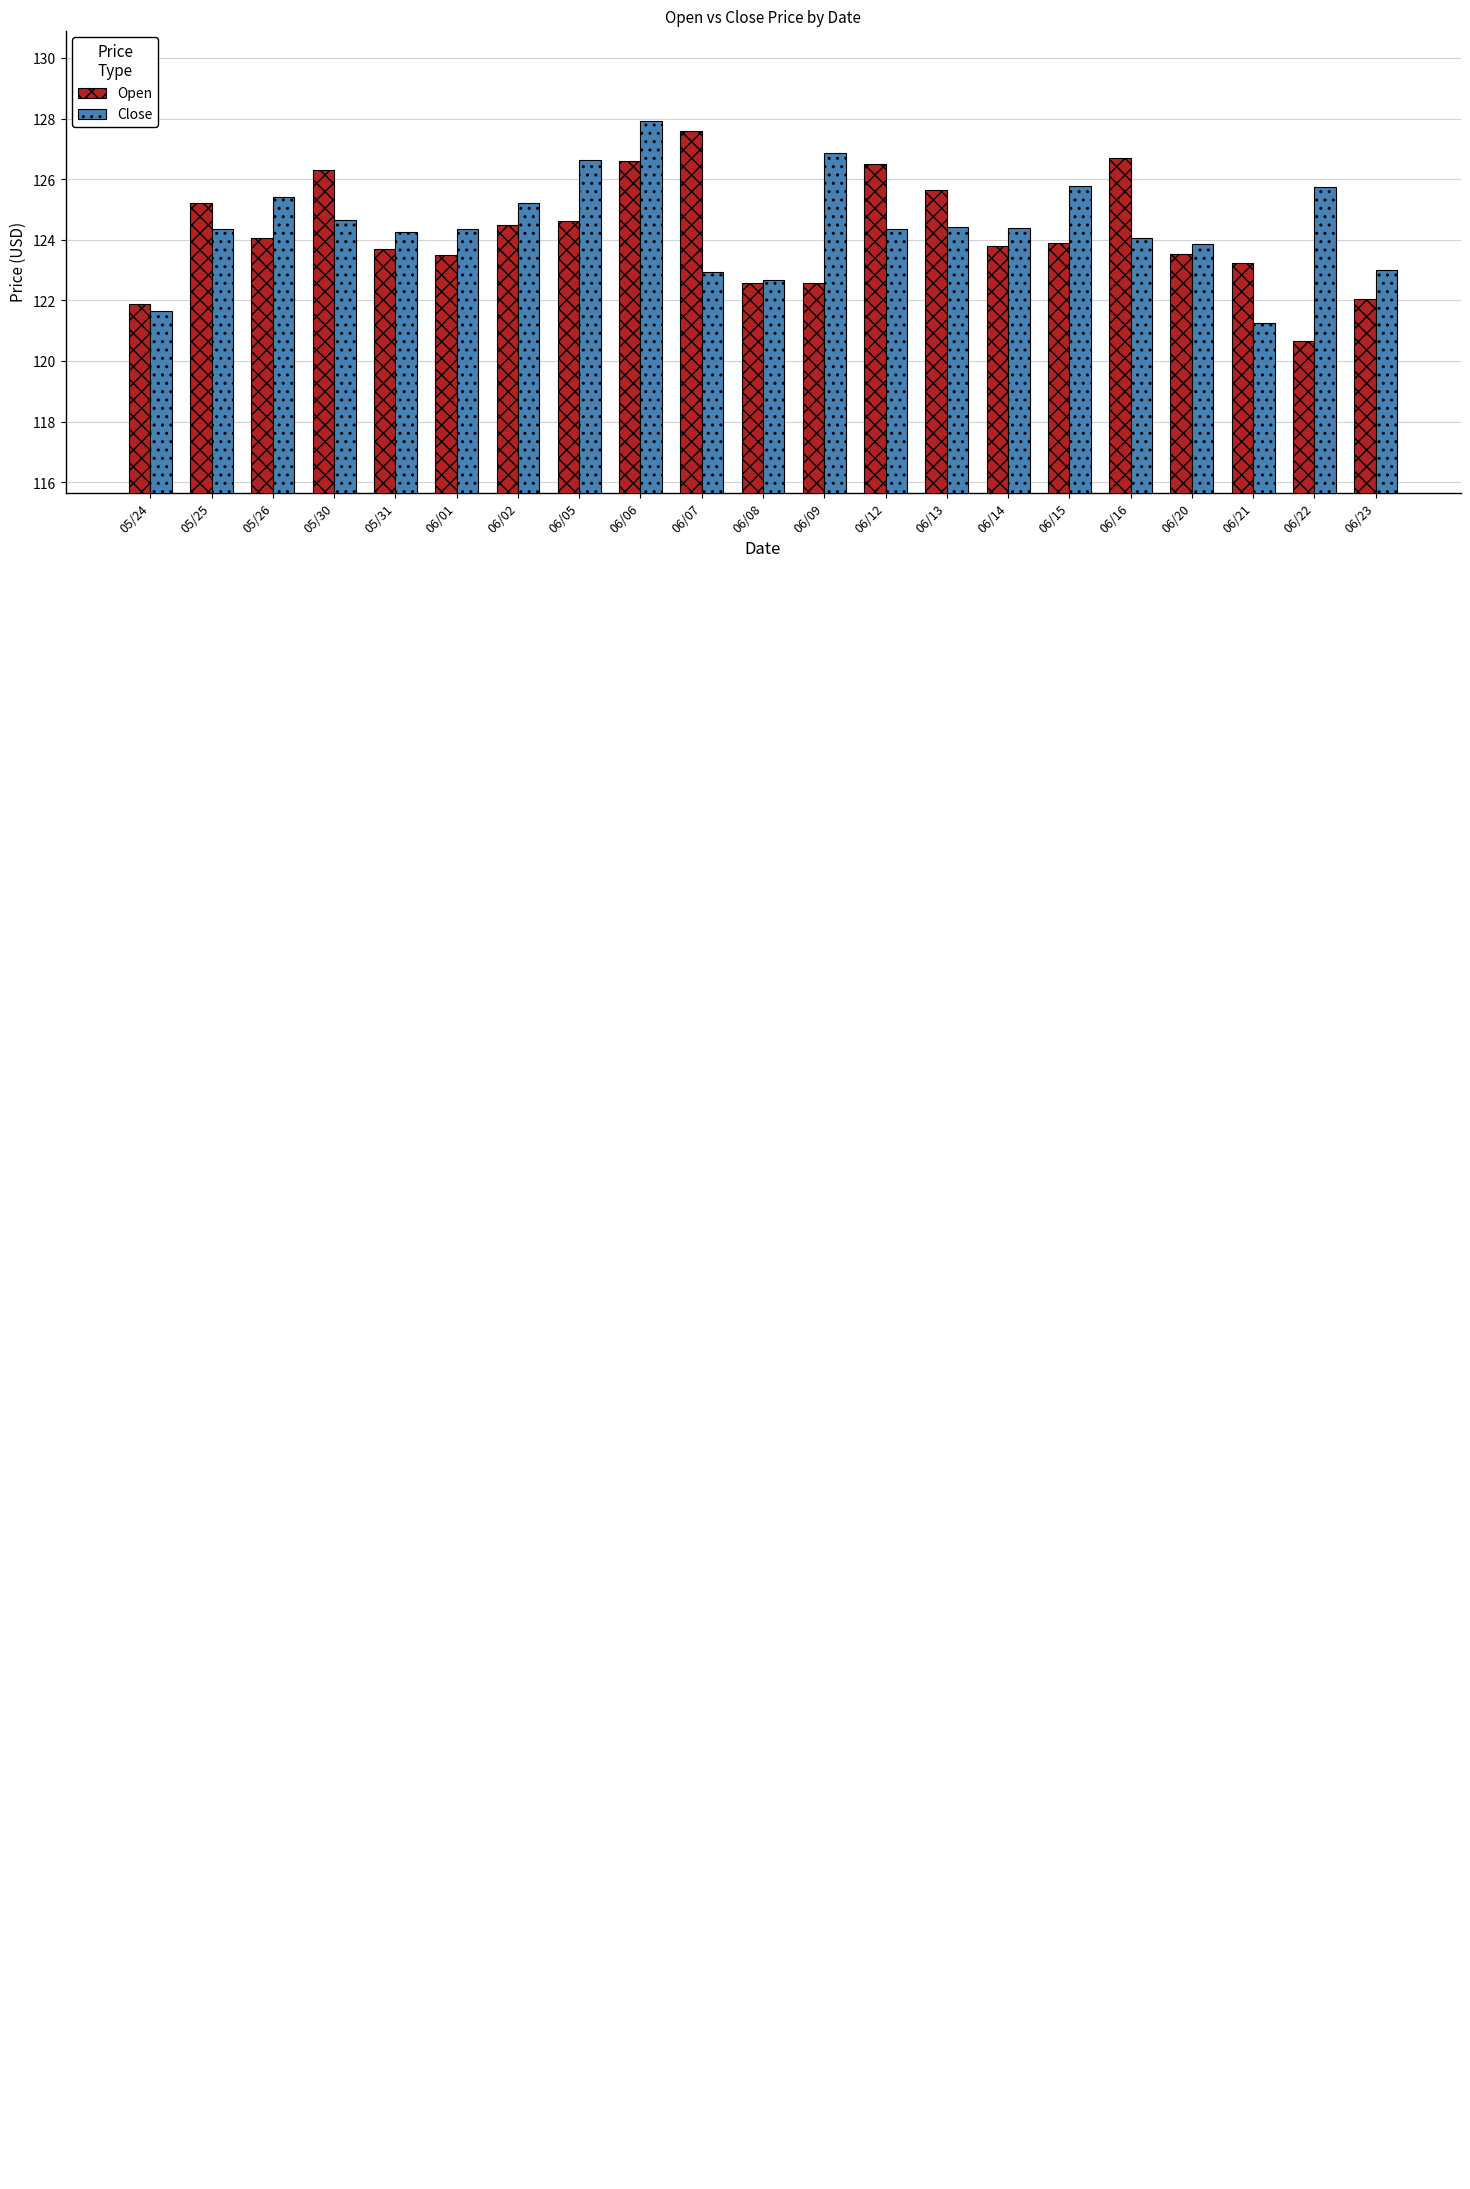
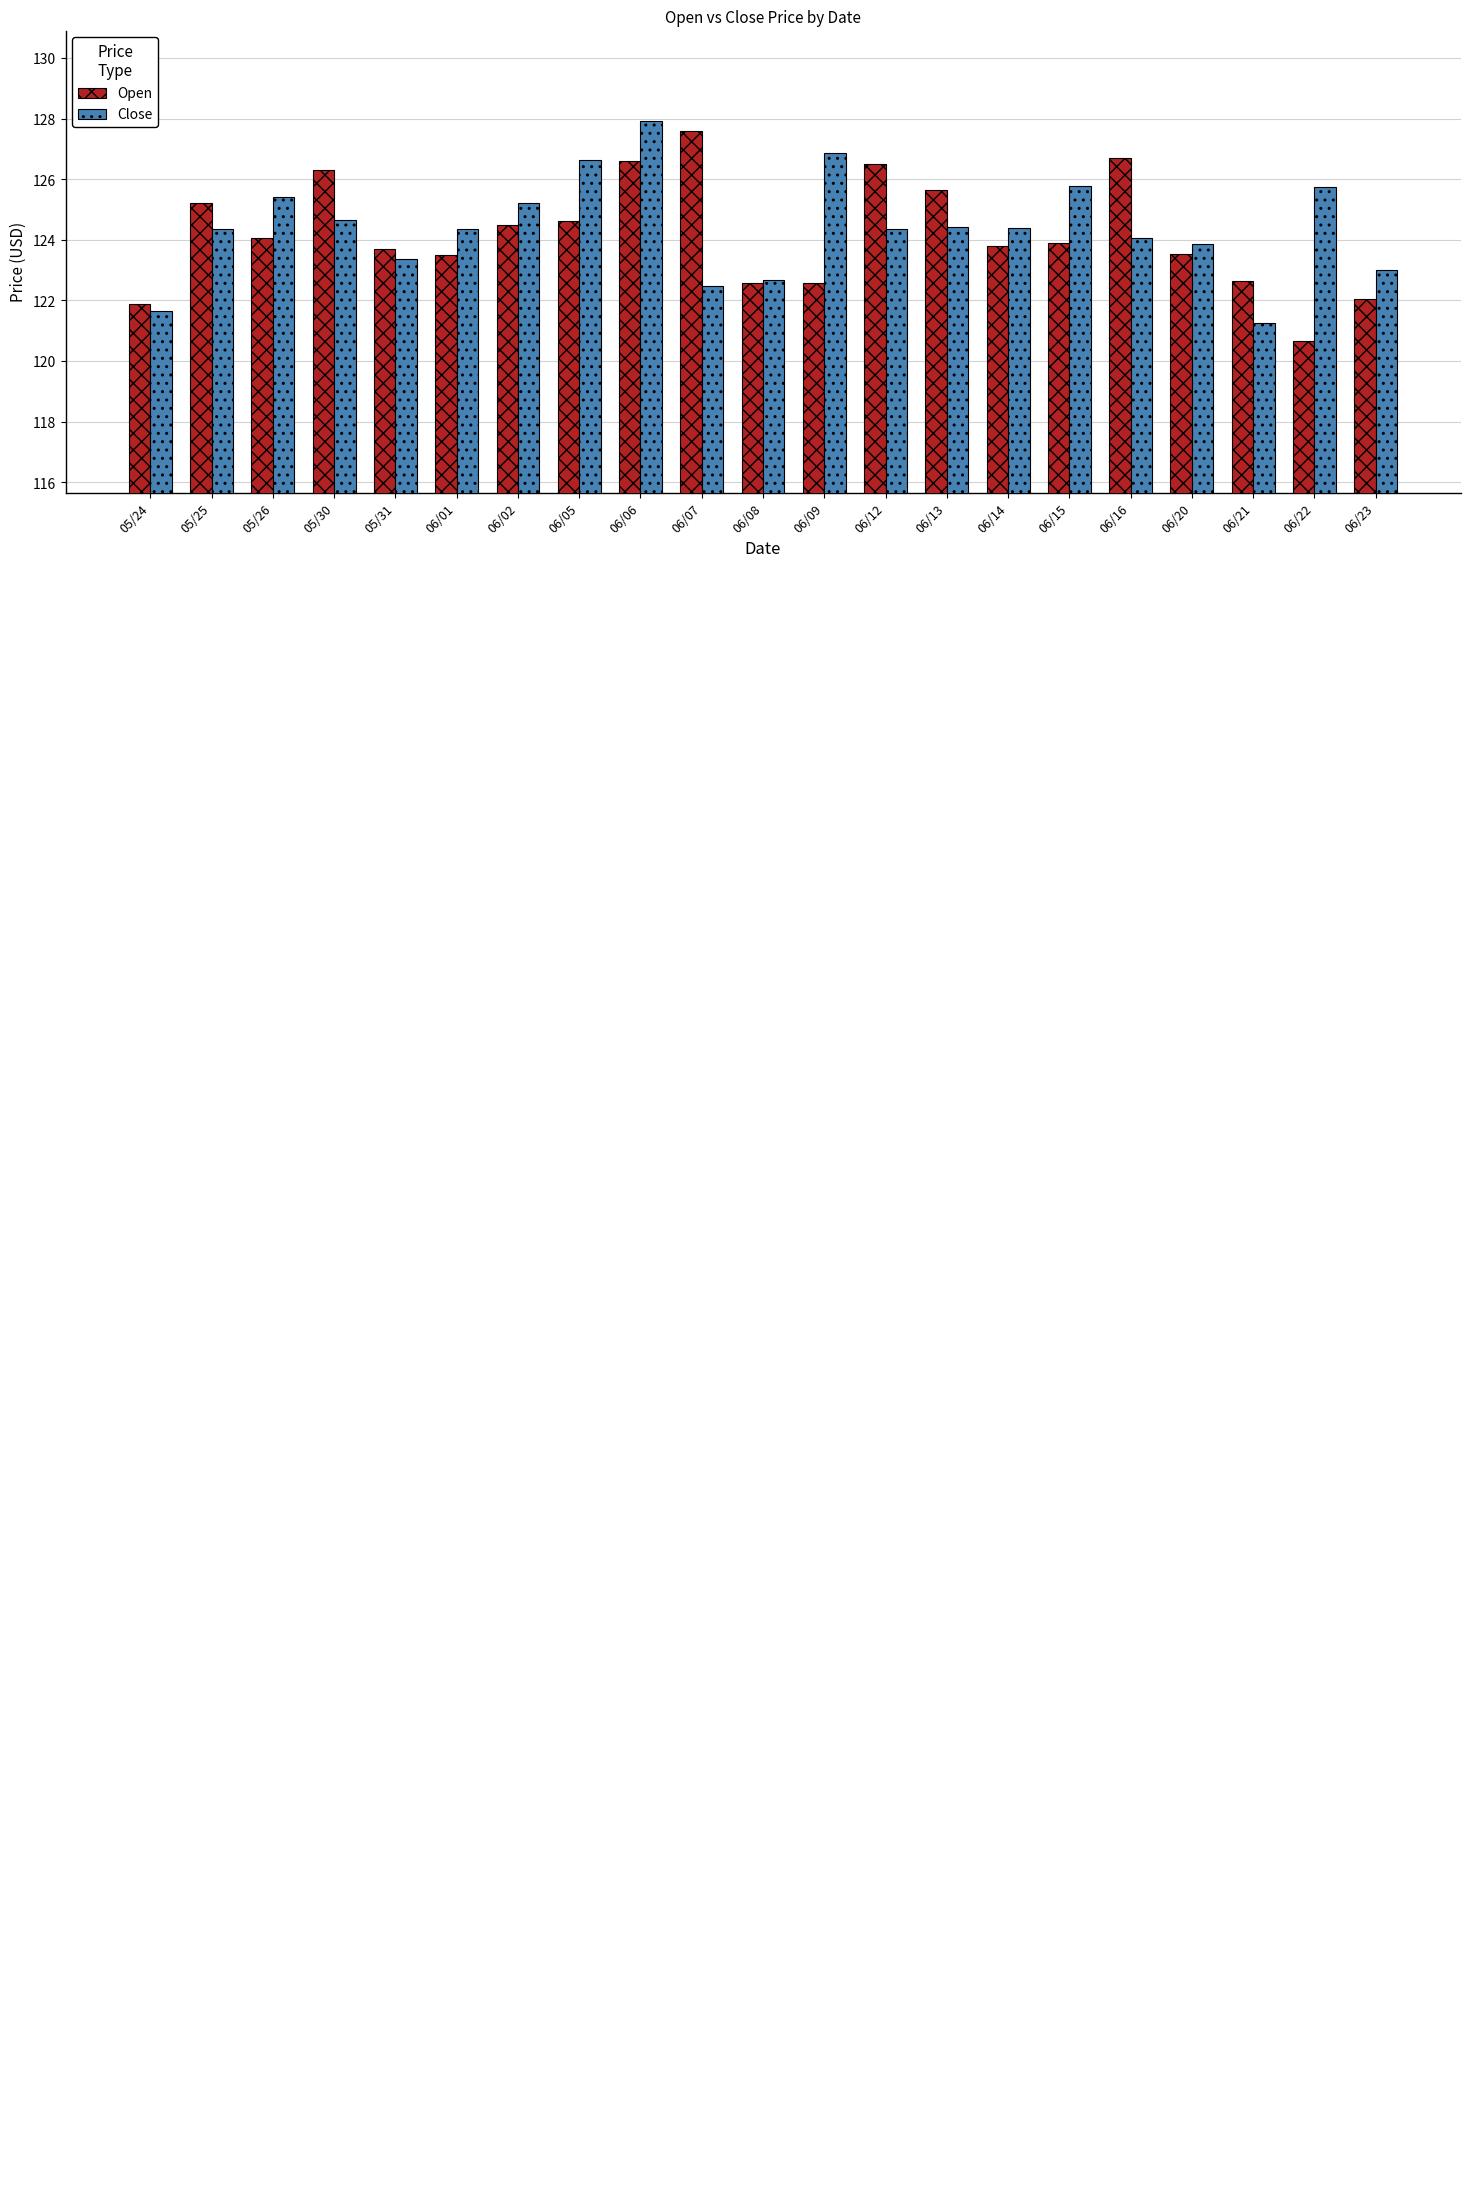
Close, 05/31: 124.2 -> 123.4
Close, 06/07: 122.9 -> 122.5
Open, 06/21: 123.2 -> 122.6
